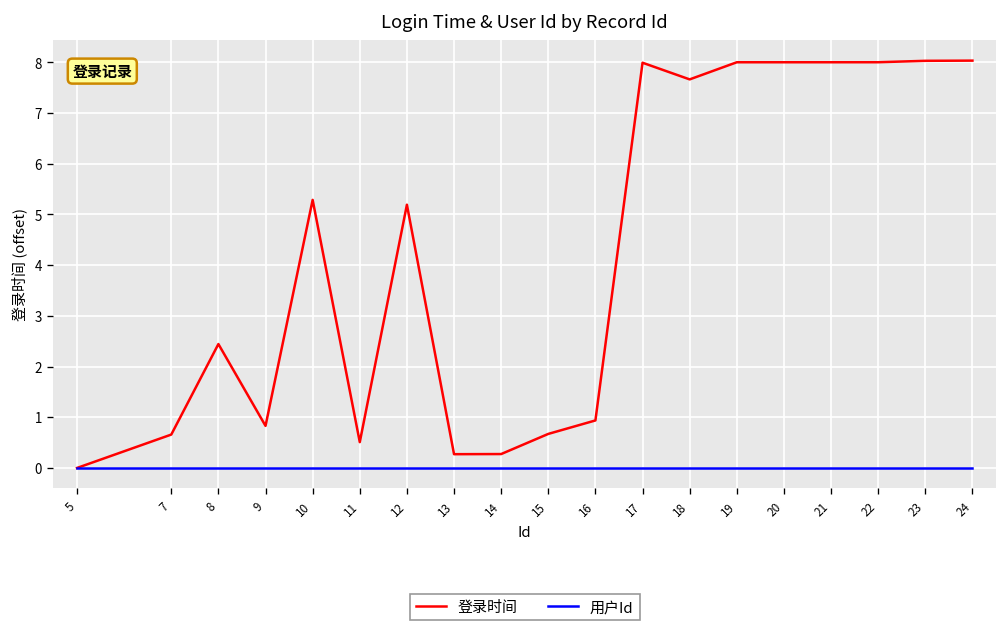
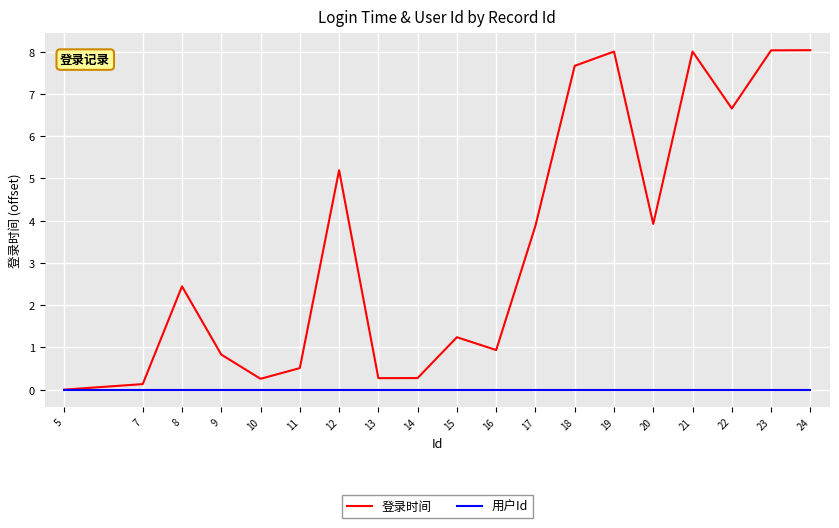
登录时间, 7: 0.7 -> 0.1
登录时间, 10: 5.3 -> 0.3
登录时间, 15: 0.7 -> 1.2
登录时间, 17: 8.0 -> 3.9
登录时间, 20: 8.0 -> 3.9
登录时间, 22: 8.0 -> 6.7
